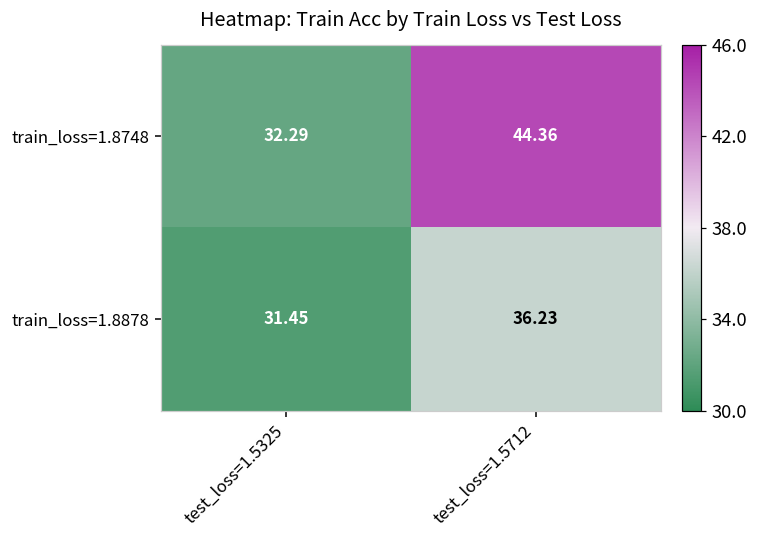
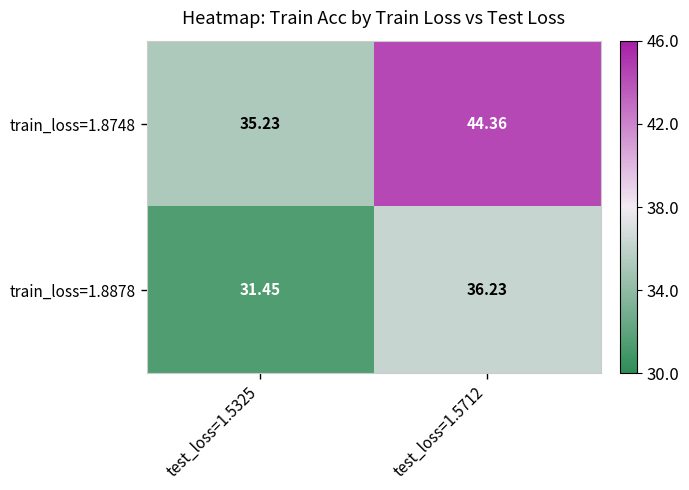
train_loss=1.8748, test_loss=1.5325: 32.29 -> 35.23
